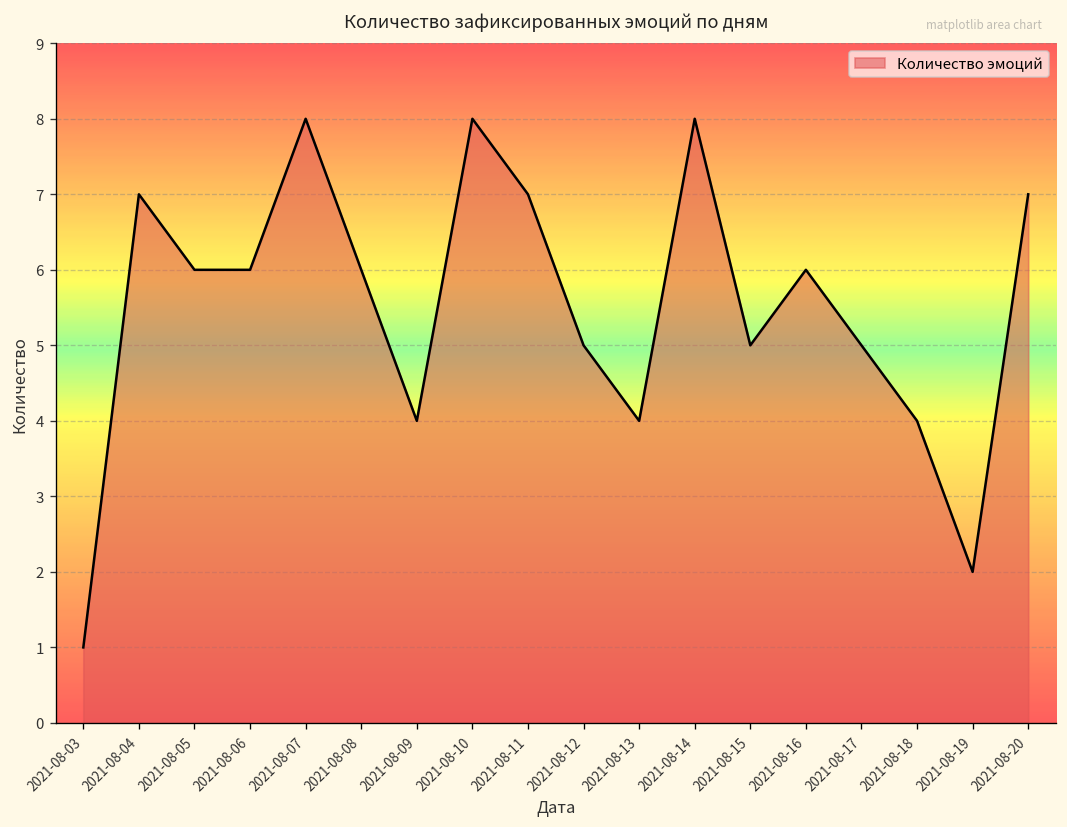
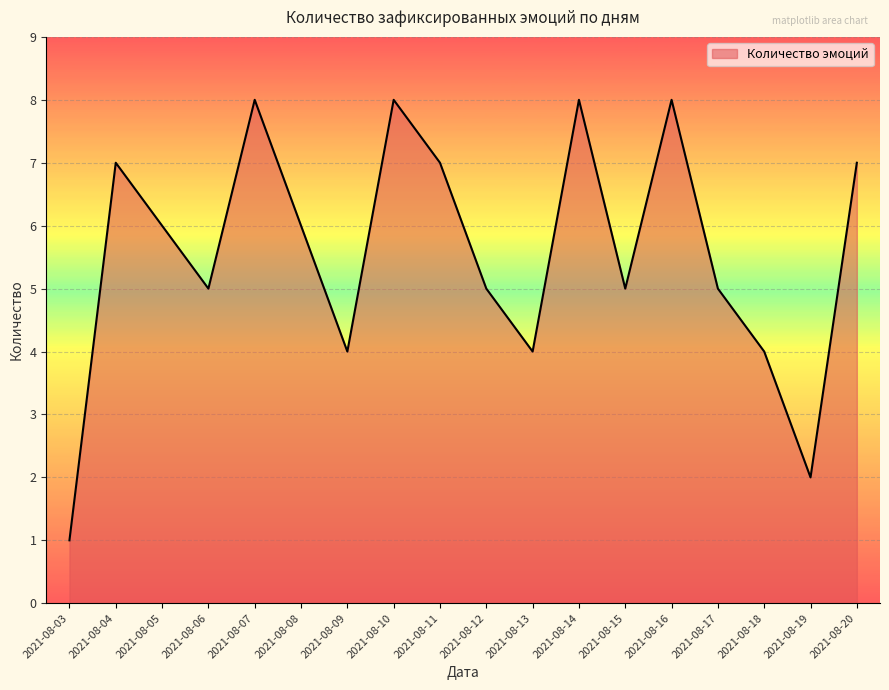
2021-08-06: 6 -> 5
2021-08-16: 6 -> 8
